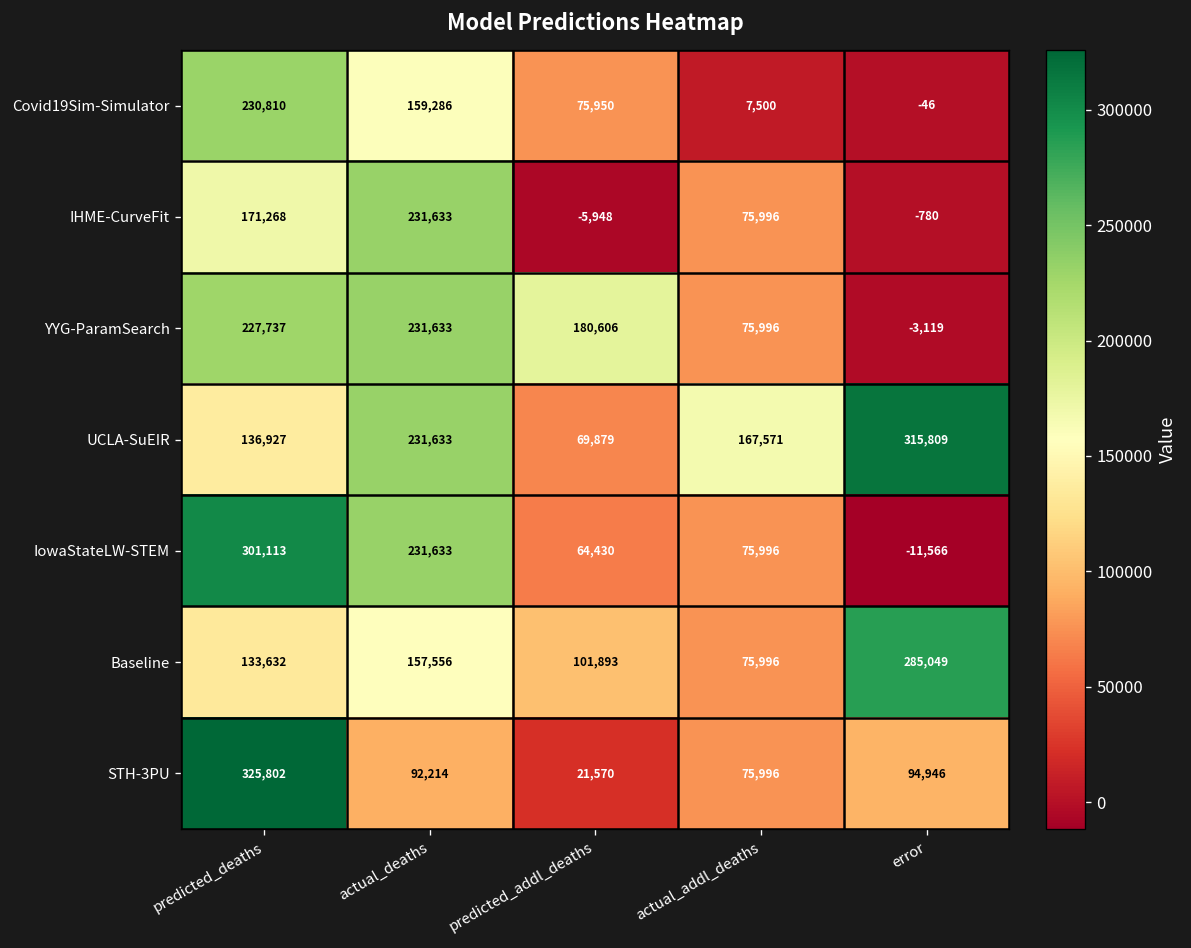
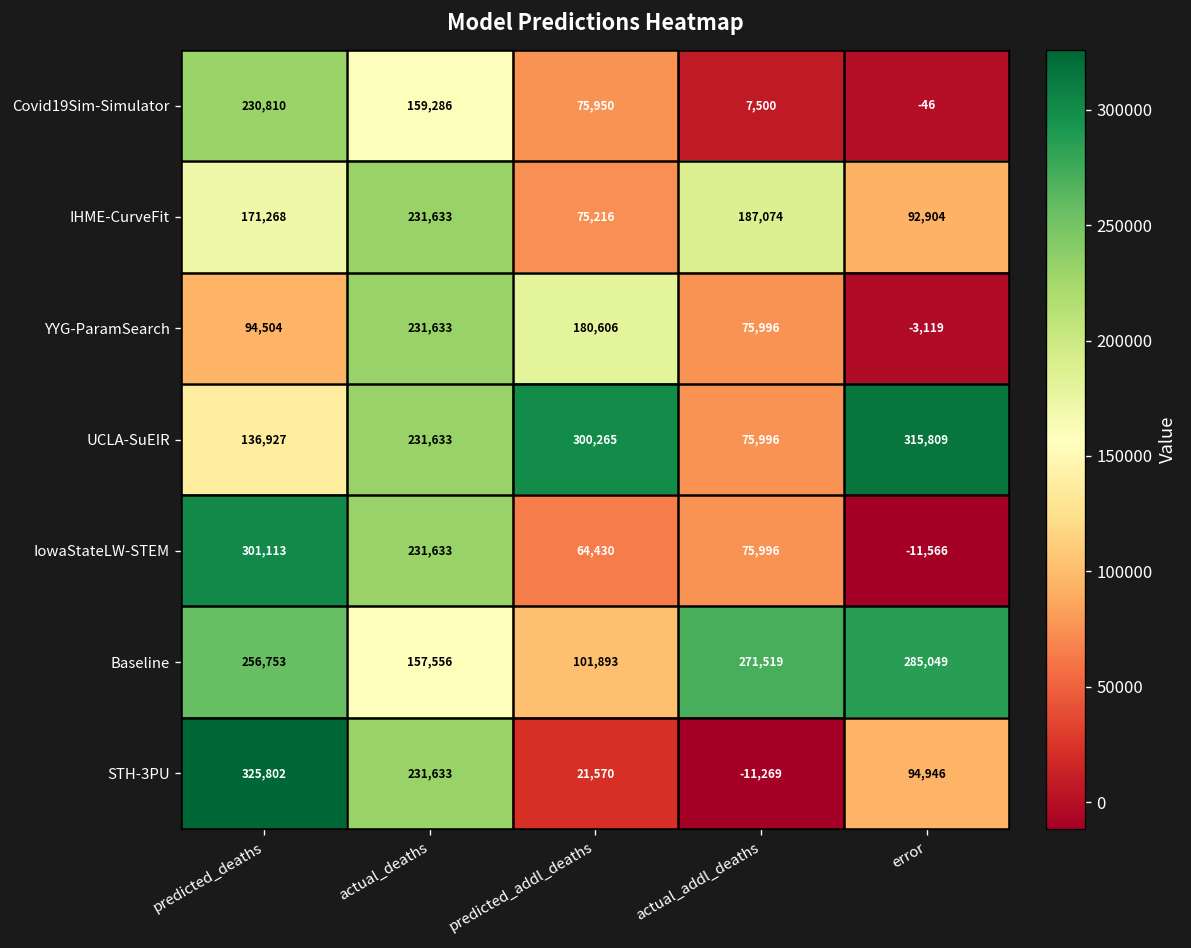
IHME-CurveFit, predicted_addl_deaths: -5,948 -> 75,216
IHME-CurveFit, actual_addl_deaths: 75,996 -> 187,074
IHME-CurveFit, error: -780 -> 92,904
YYG-ParamSearch, predicted_deaths: 227,737 -> 94,504
UCLA-SuEIR, predicted_addl_deaths: 69,879 -> 300,265
UCLA-SuEIR, actual_addl_deaths: 167,571 -> 75,996
Baseline, predicted_deaths: 133,632 -> 256,753
Baseline, actual_addl_deaths: 75,996 -> 271,519
STH-3PU, actual_deaths: 92,214 -> 231,633
STH-3PU, actual_addl_deaths: 75,996 -> -11,269
